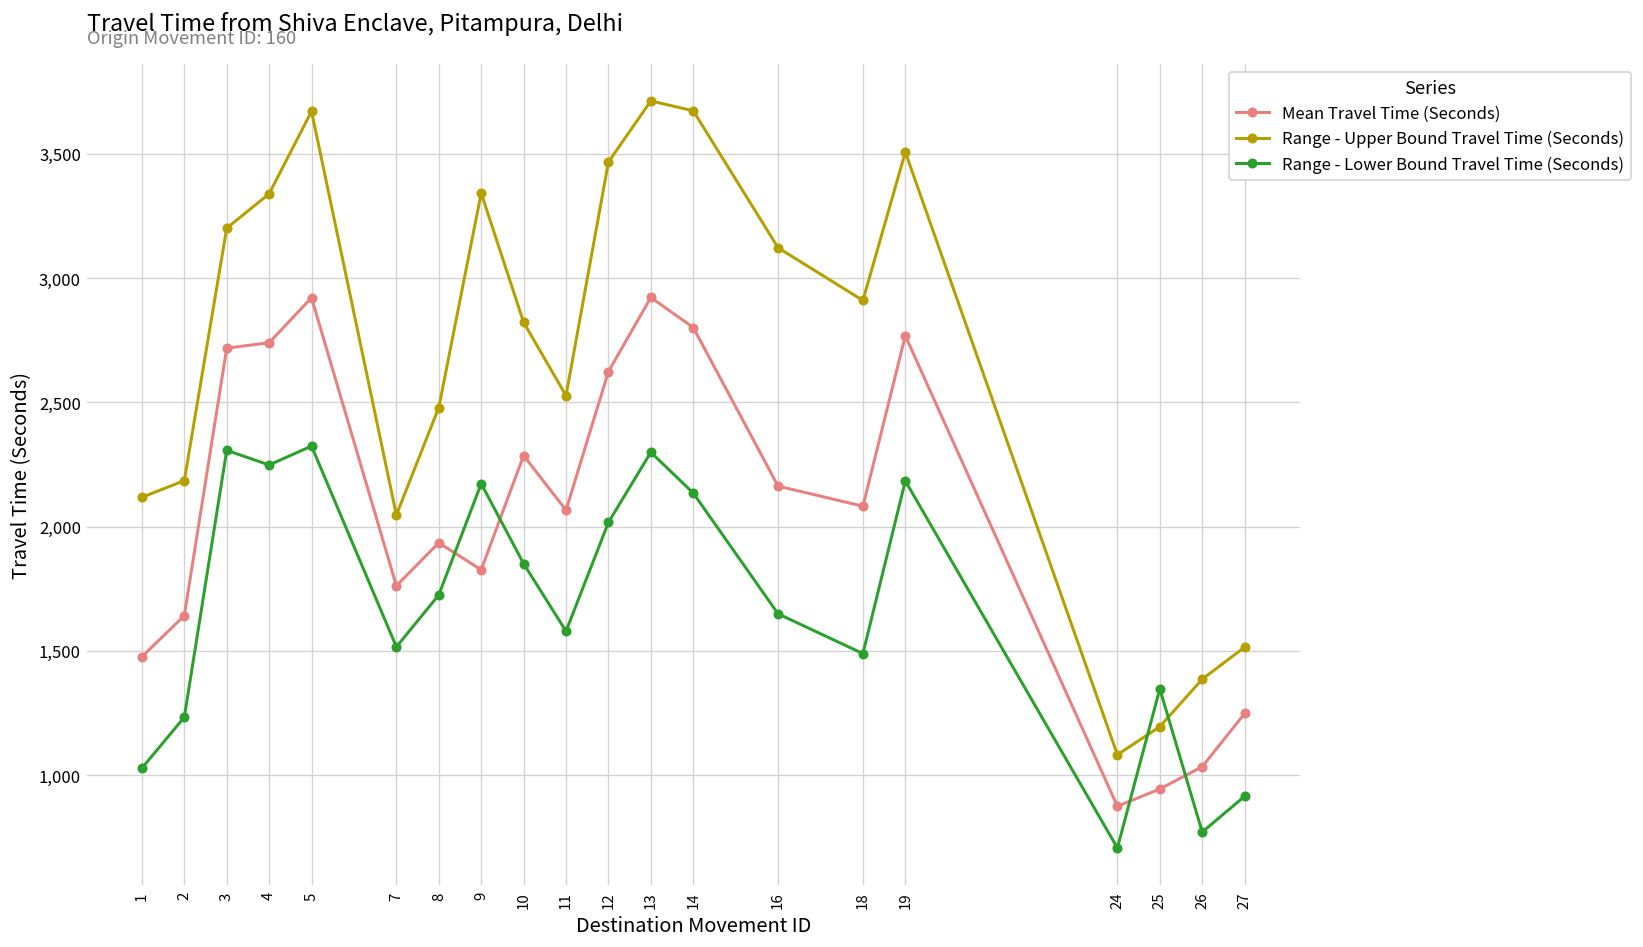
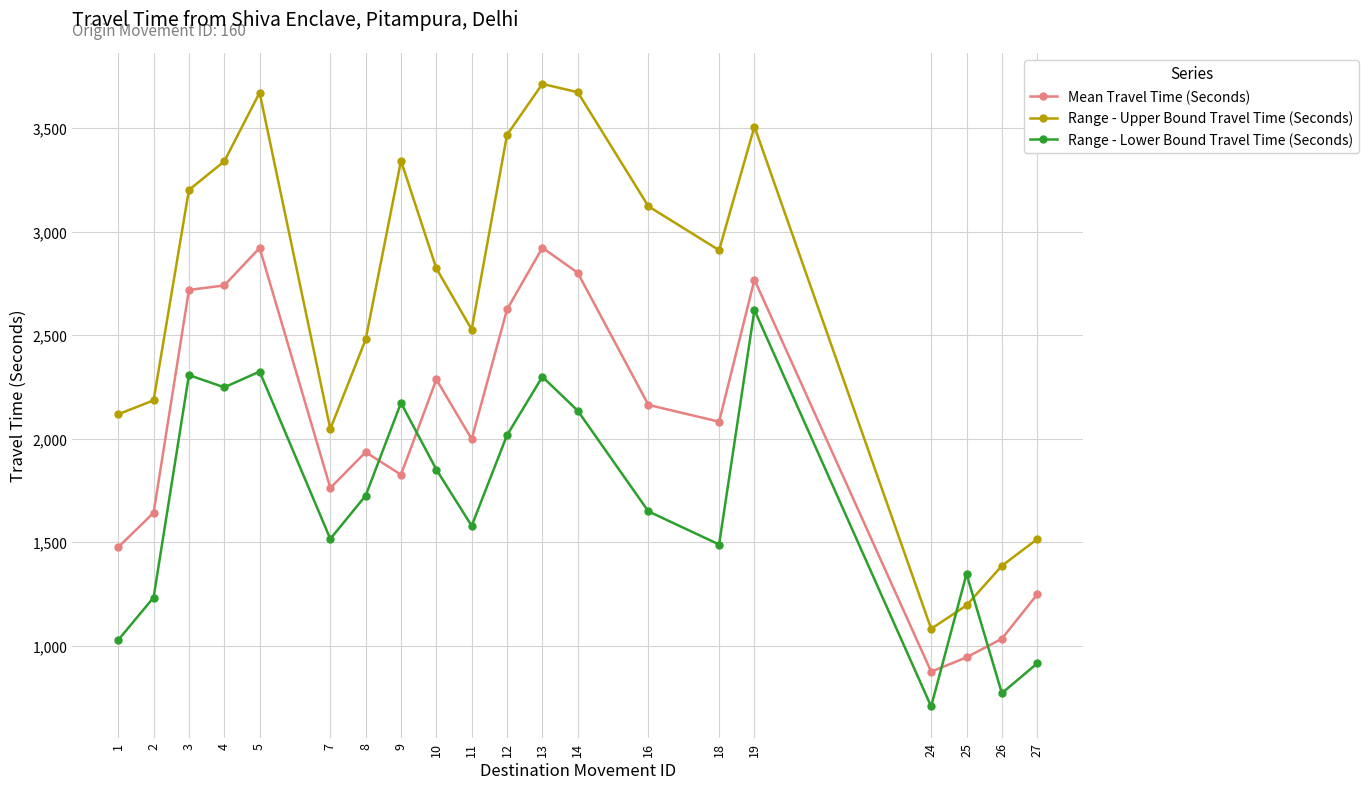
Mean Travel Time (Seconds), 11: 2,070 -> 2,000
Range - Lower Bound Travel Time (Seconds), 19: 2,180 -> 2,620
